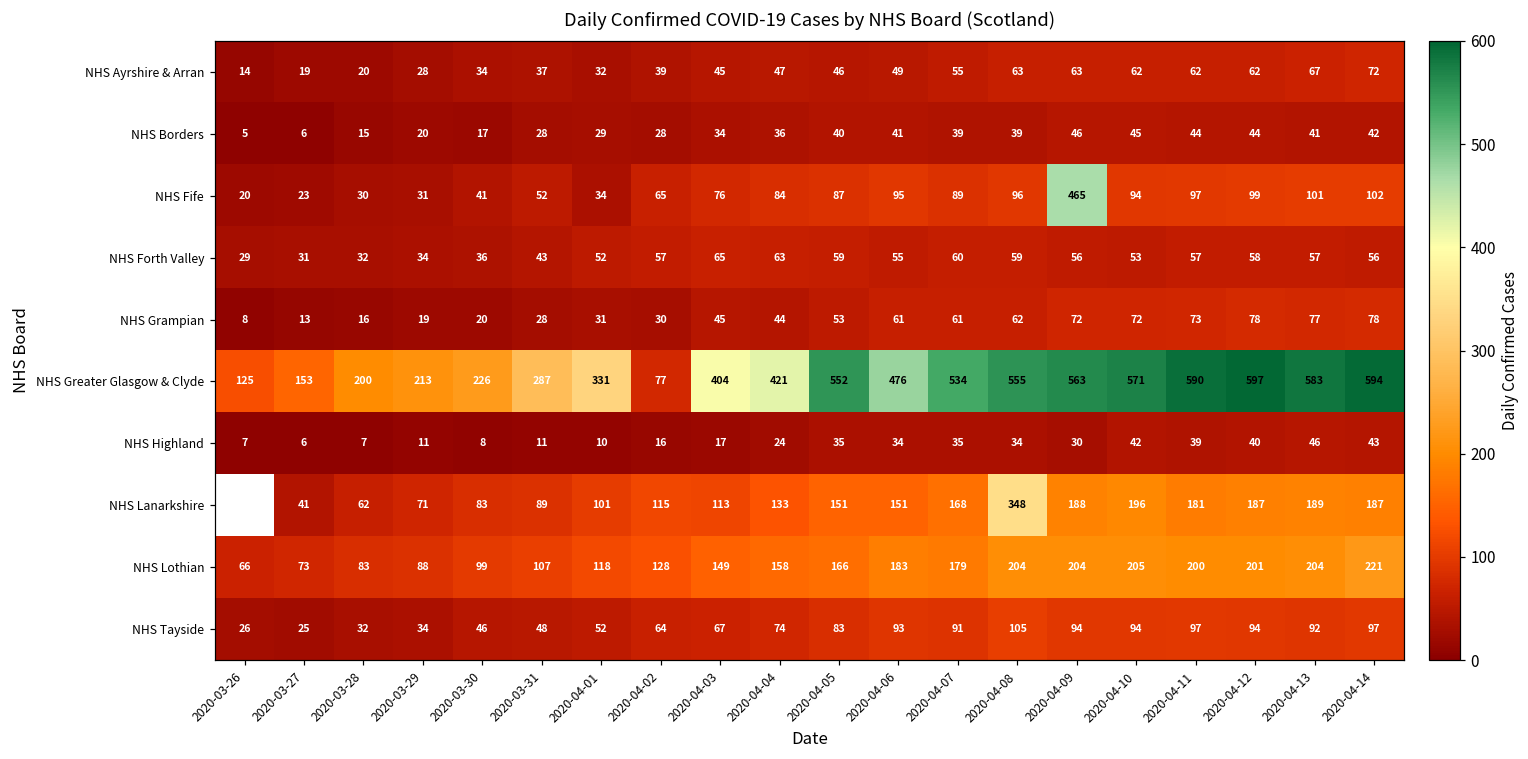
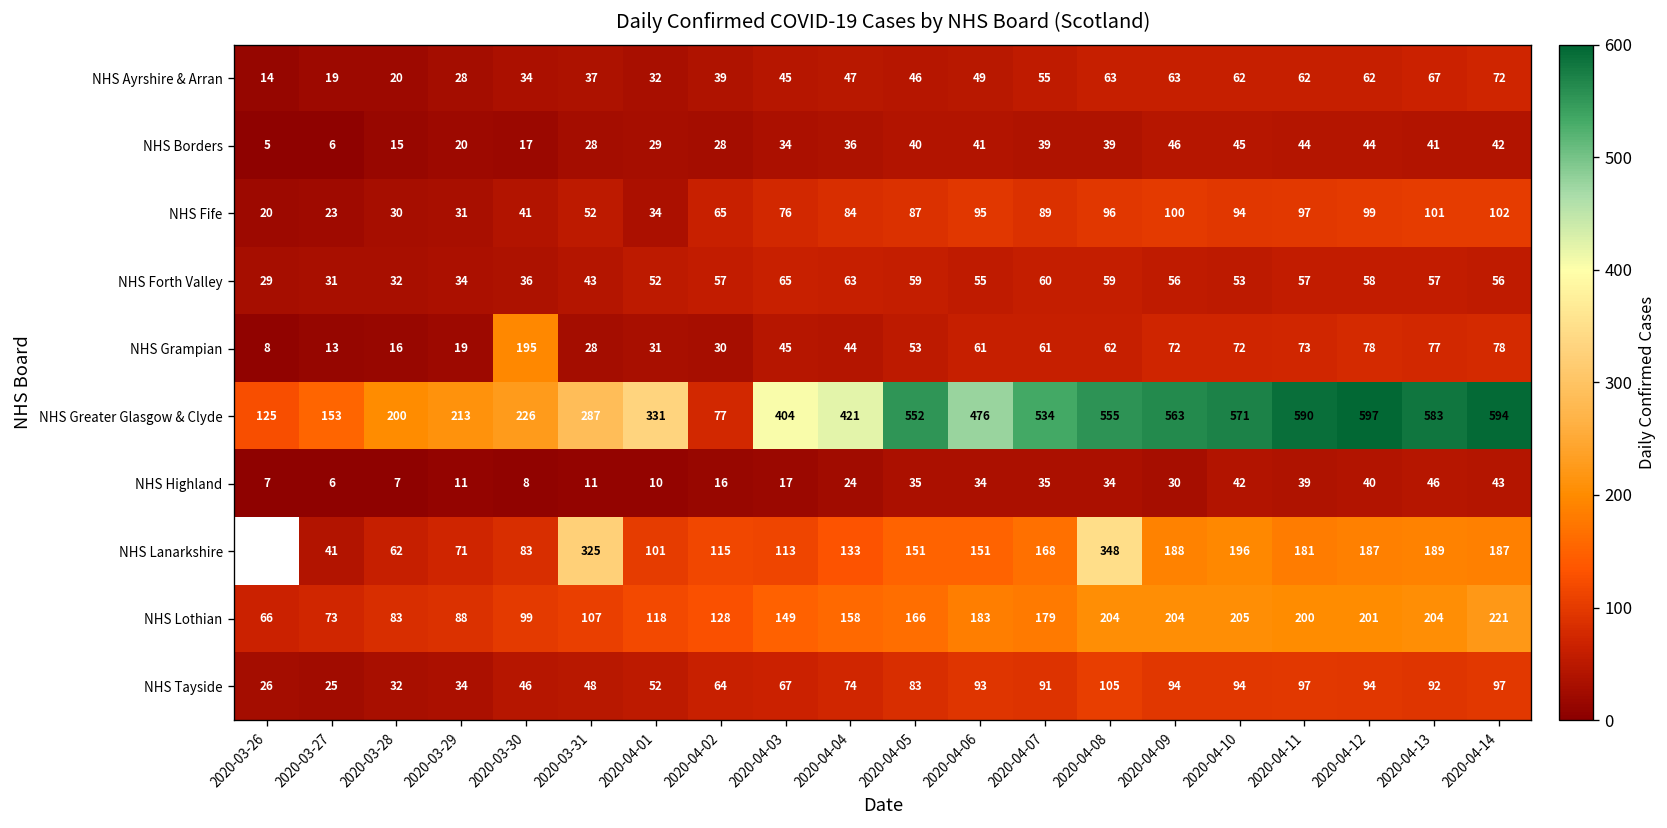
NHS Fife, 2020-04-09: 465 -> 100
NHS Grampian, 2020-03-30: 20 -> 195
NHS Lanarkshire, 2020-03-31: 89 -> 325
